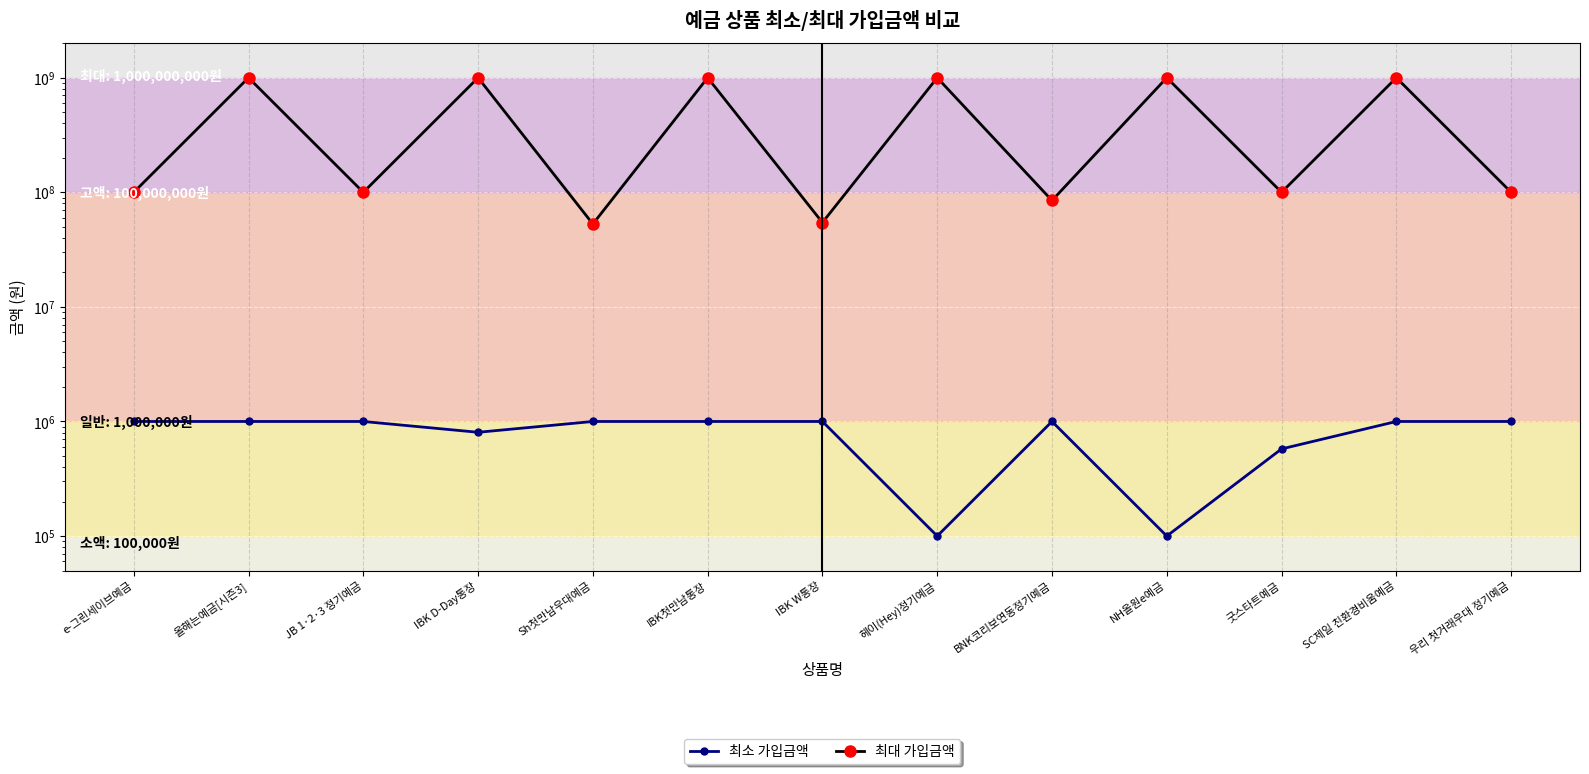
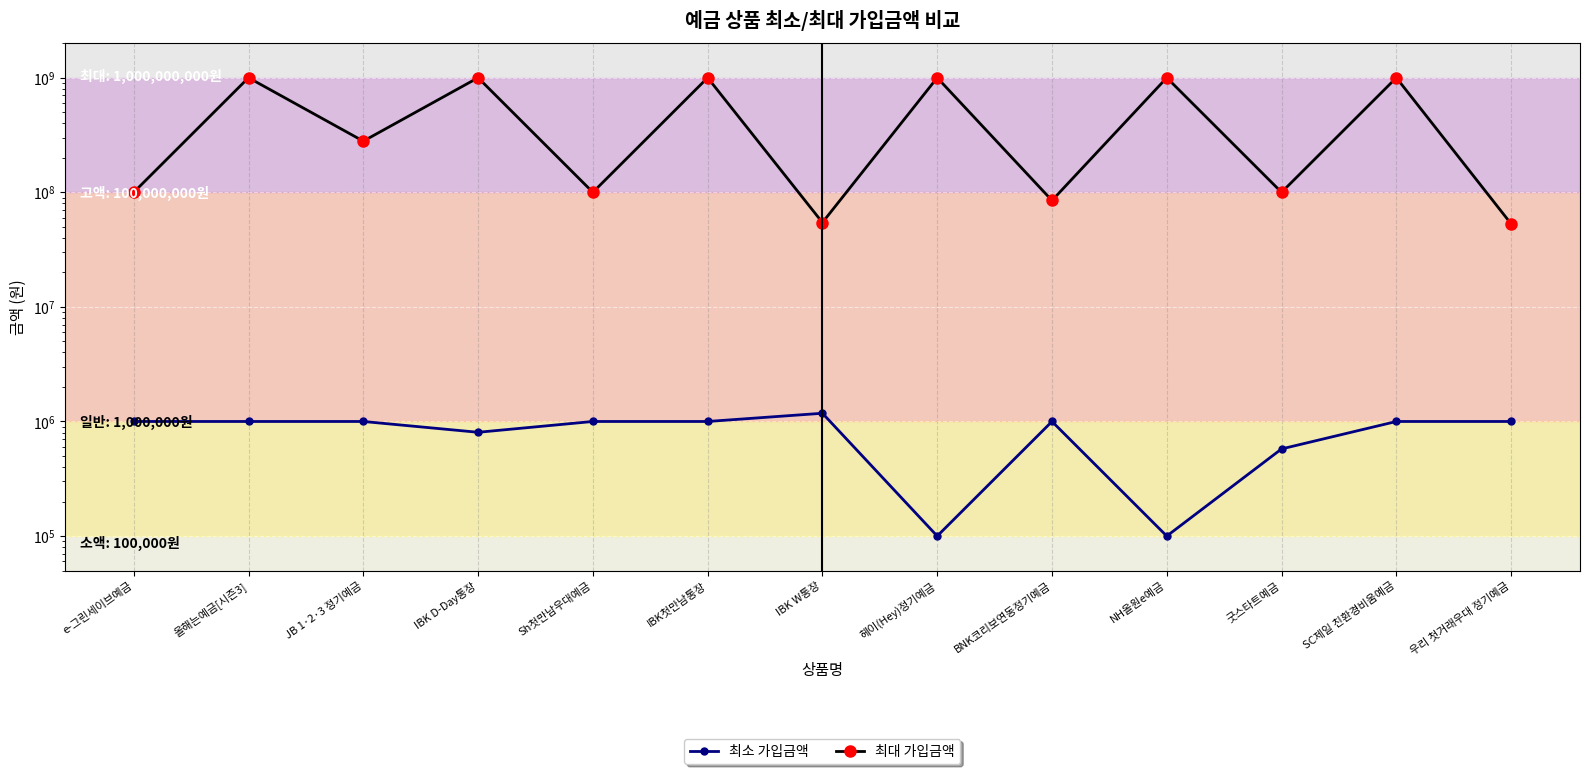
최대 가입금액, JB 1·2·3 정기예금: 100000000 -> 280000000
최대 가입금액, Sh첫만남우대예금: 50000000 -> 100000000
최소 가입금액, IBK W통장: 1000000 -> 1200000
최대 가입금액, 우리 첫거래우대 정기예금: 100000000 -> 50000000
